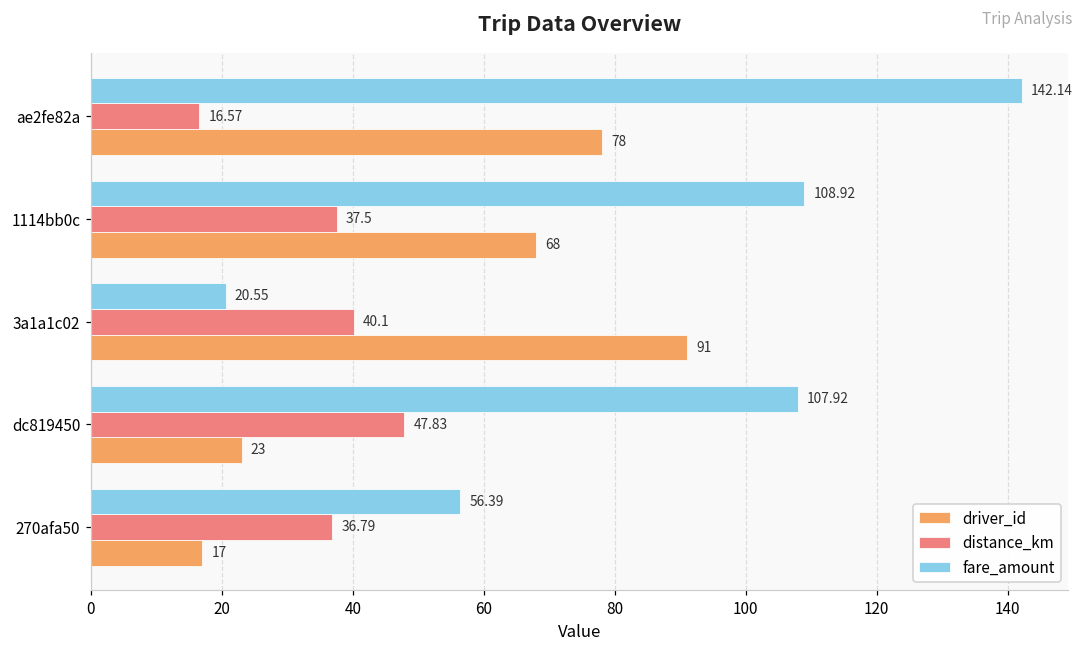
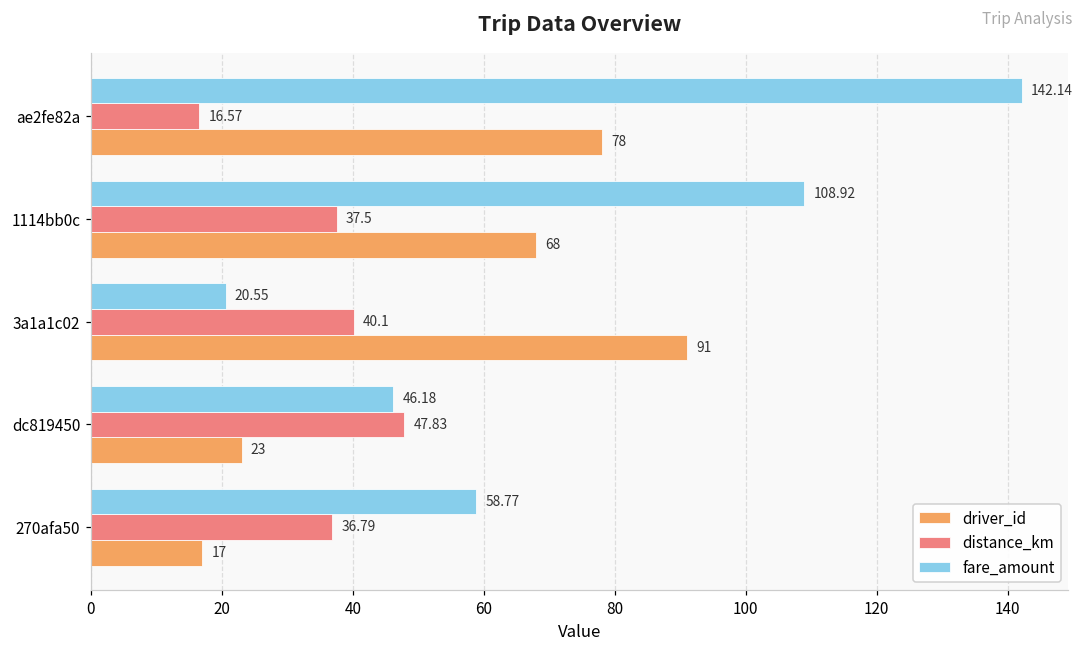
fare_amount, dc819450: 107.92 -> 46.18
fare_amount, 270afa50: 56.39 -> 58.77
